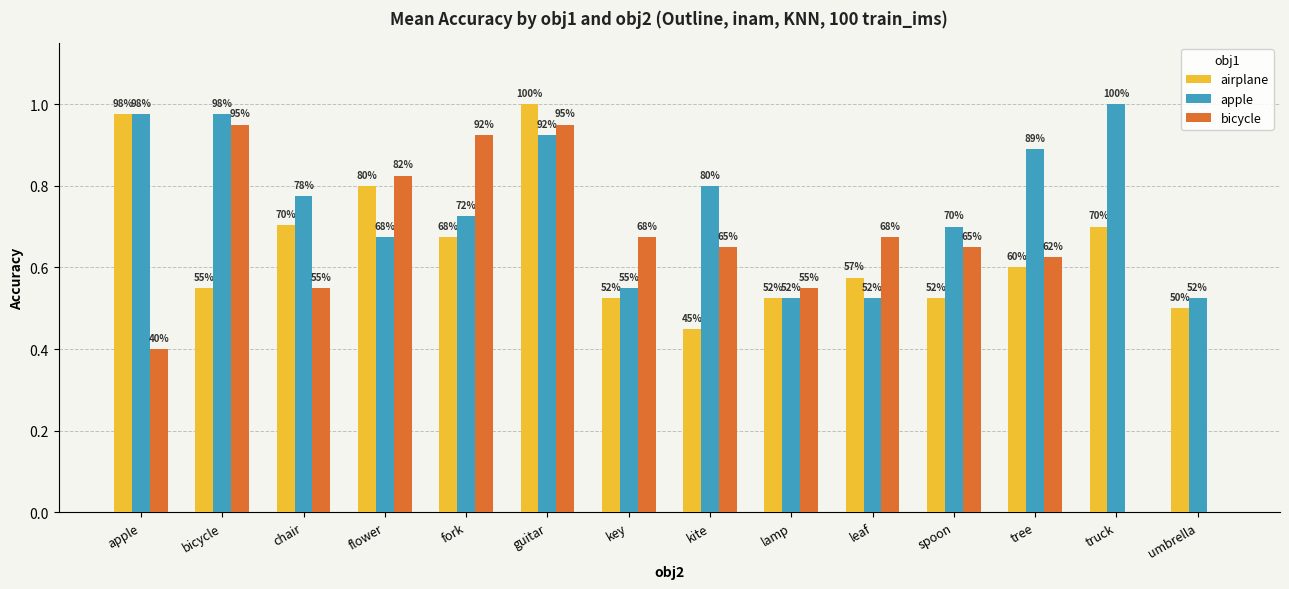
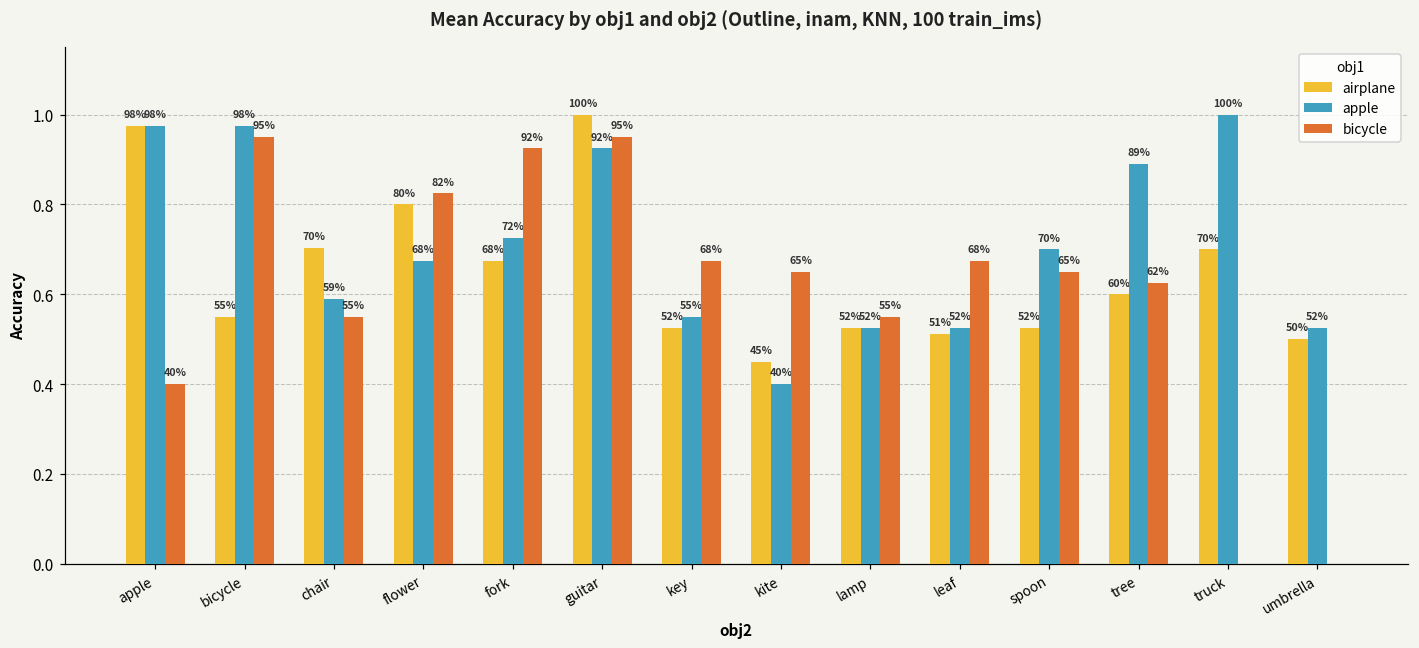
apple, chair: 78% -> 59%
apple, kite: 80% -> 40%
airplane, leaf: 57% -> 51%
